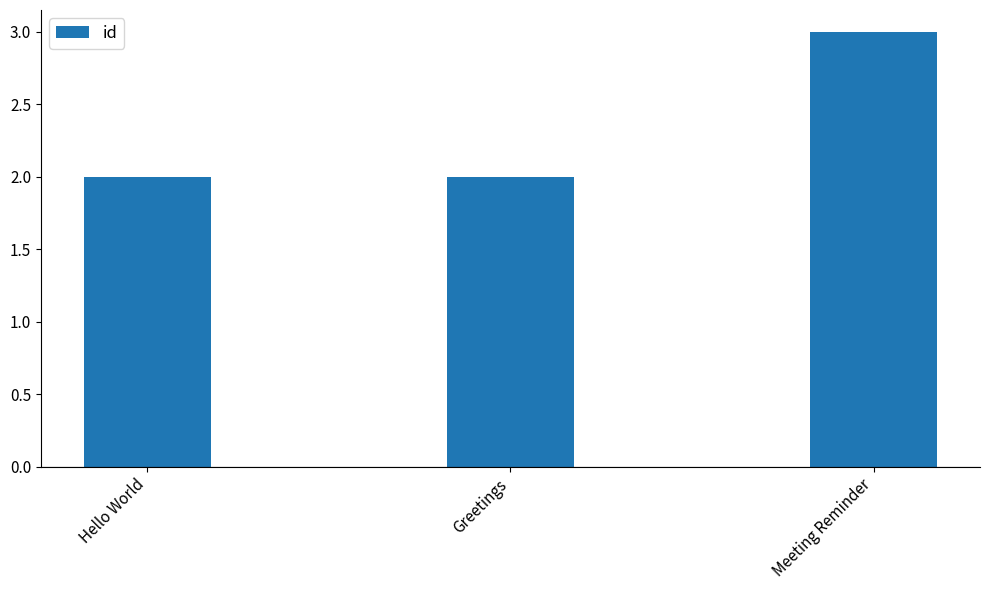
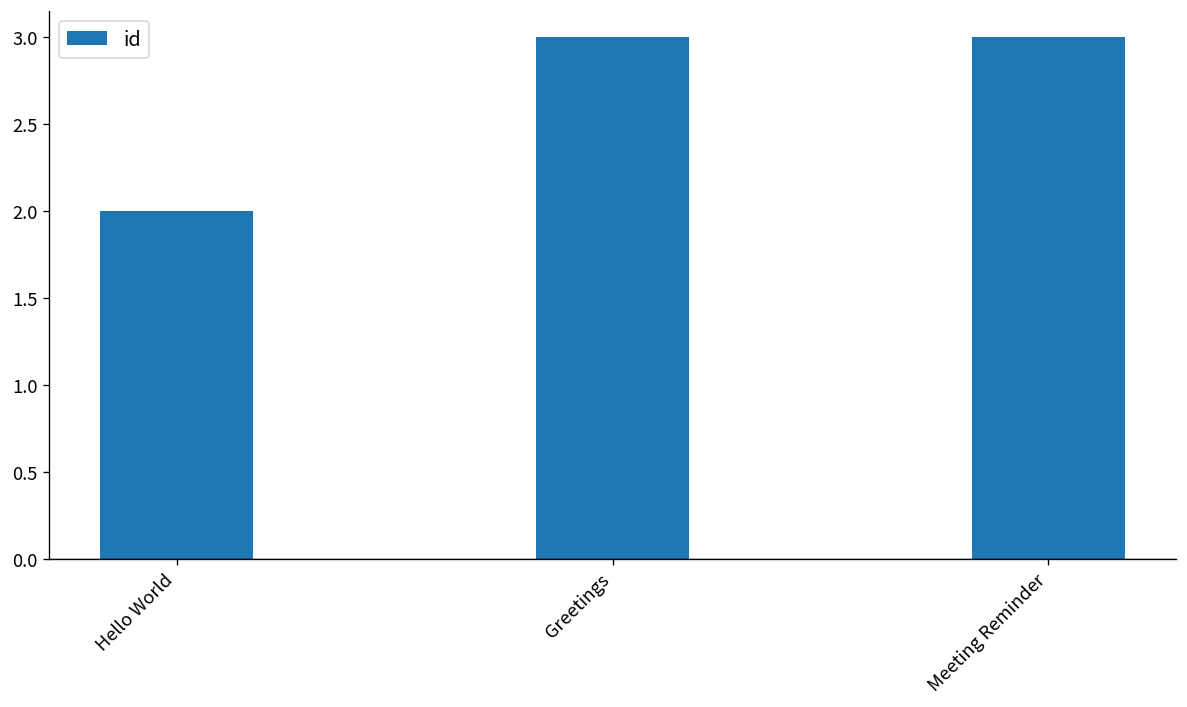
Greetings: 2 -> 3
